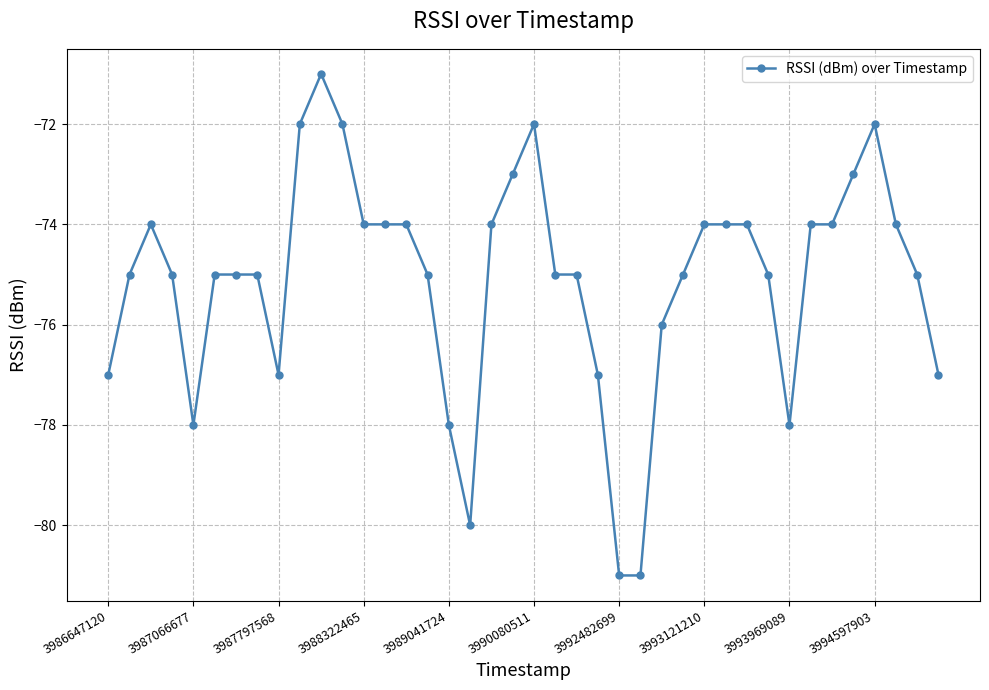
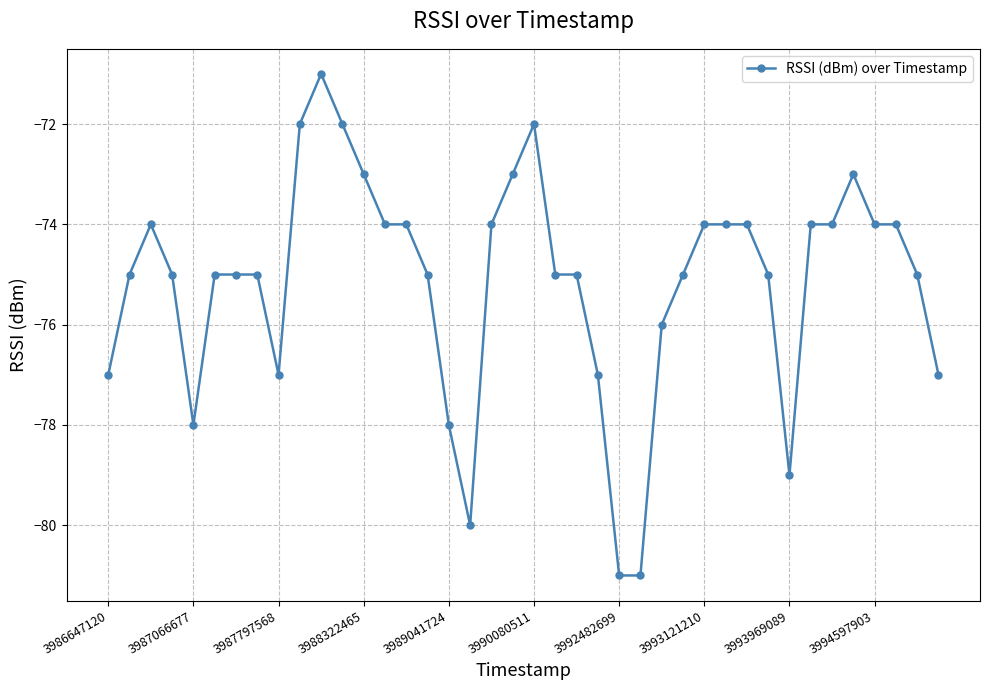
3988322465: -74 -> -73
3993969089: -78 -> -79
3994597903: -72 -> -74
